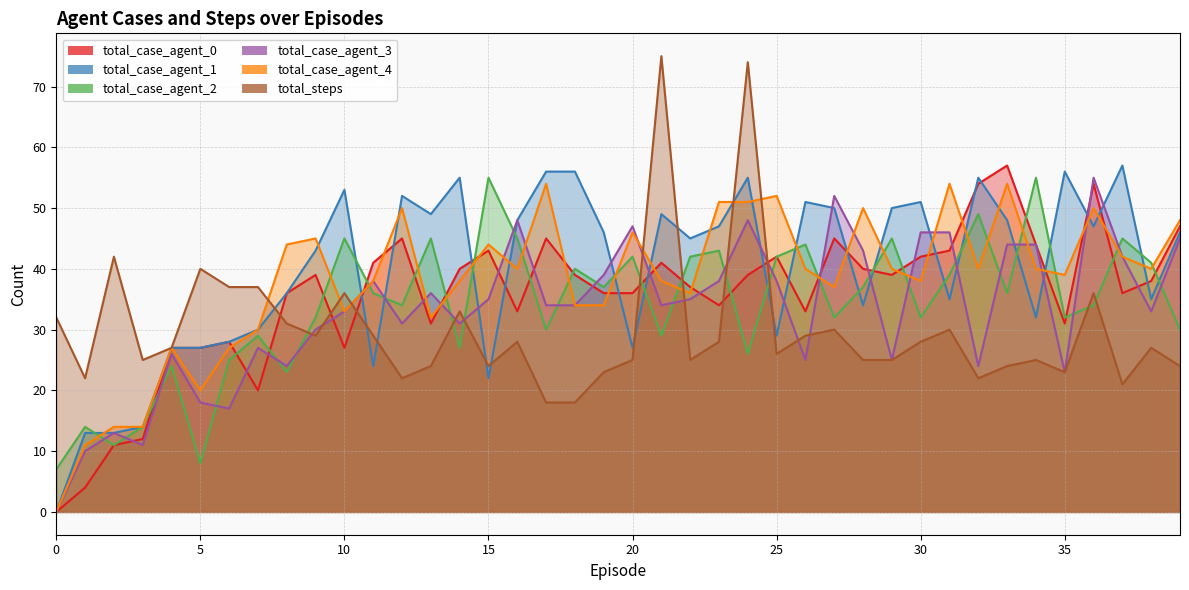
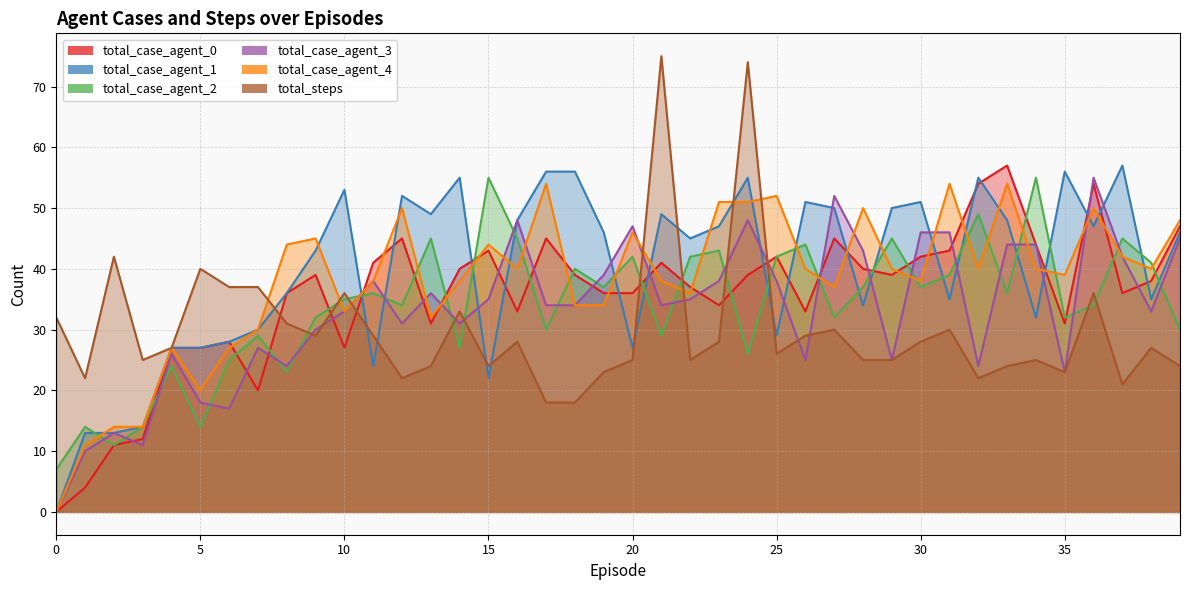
total_case_agent_2, 5: 8 -> 14
total_case_agent_2, 10: 45 -> 35
total_case_agent_2, 30: 32 -> 37
